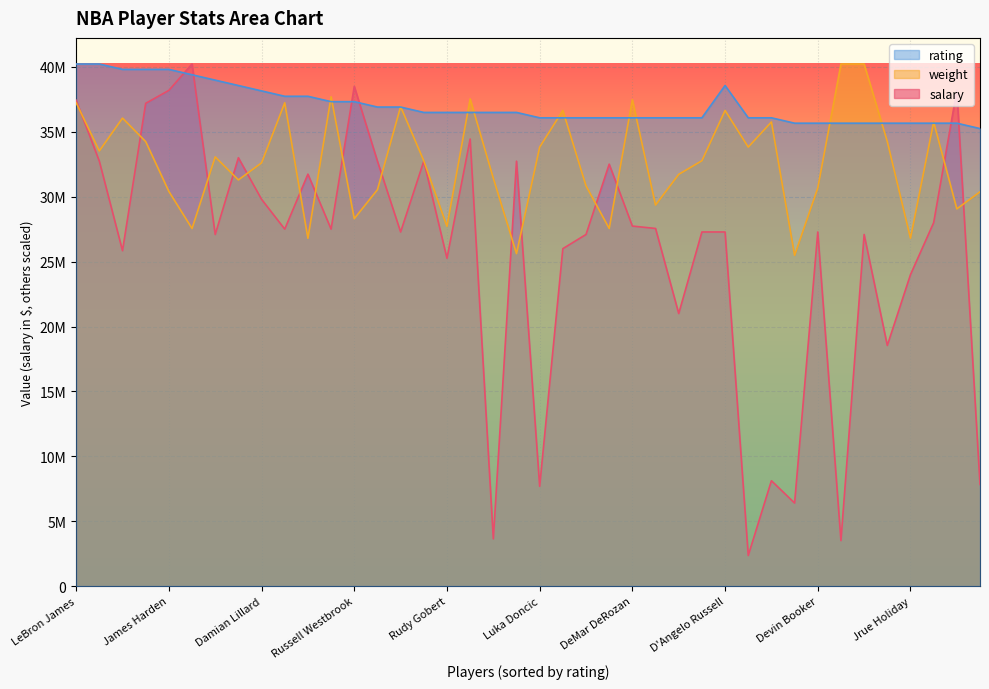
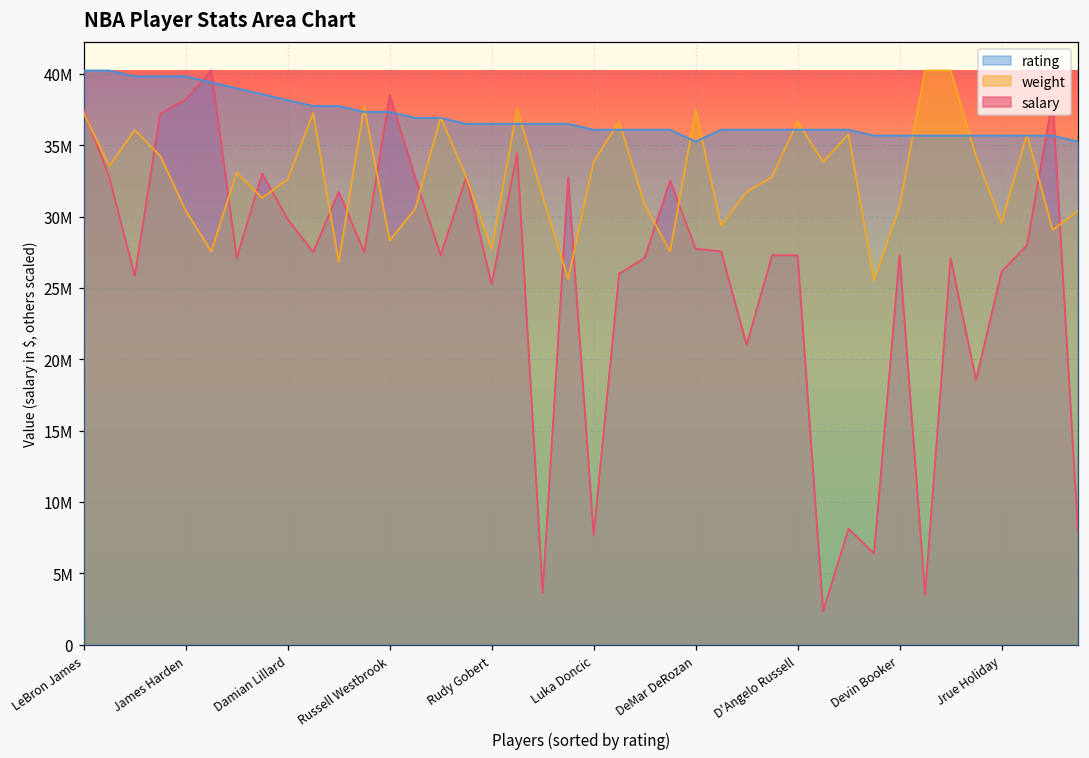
rating, DeMar DeRozan: 36100000 -> 35300000
rating, D'Angelo Russell: 38600000 -> 36100000
weight, Jrue Holiday: 26800000 -> 29600000
salary, Jrue Holiday: 24000000 -> 26100000
